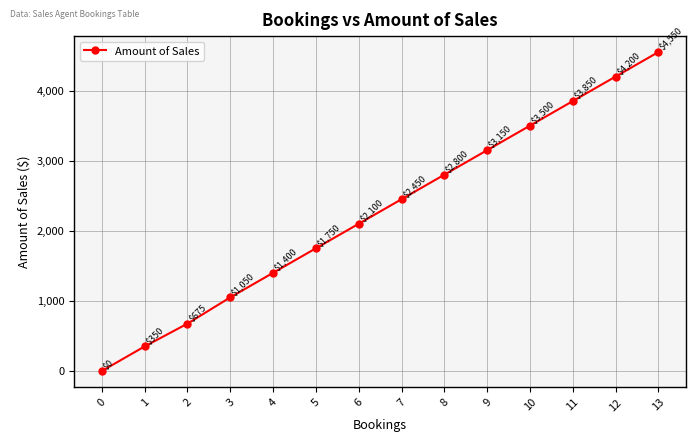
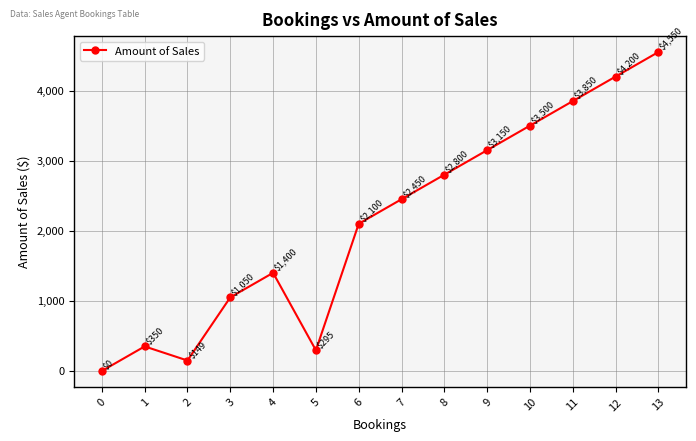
2: $675 -> $149
5: $1,750 -> $295
